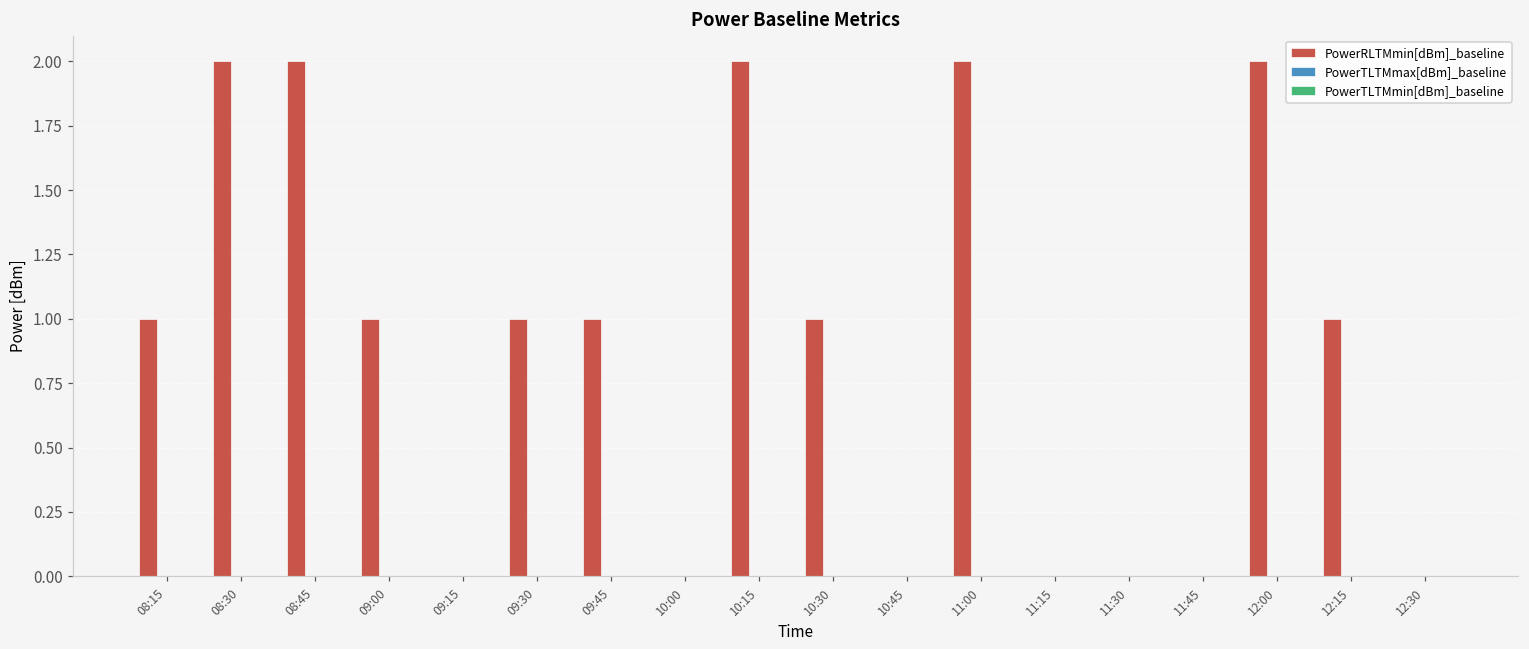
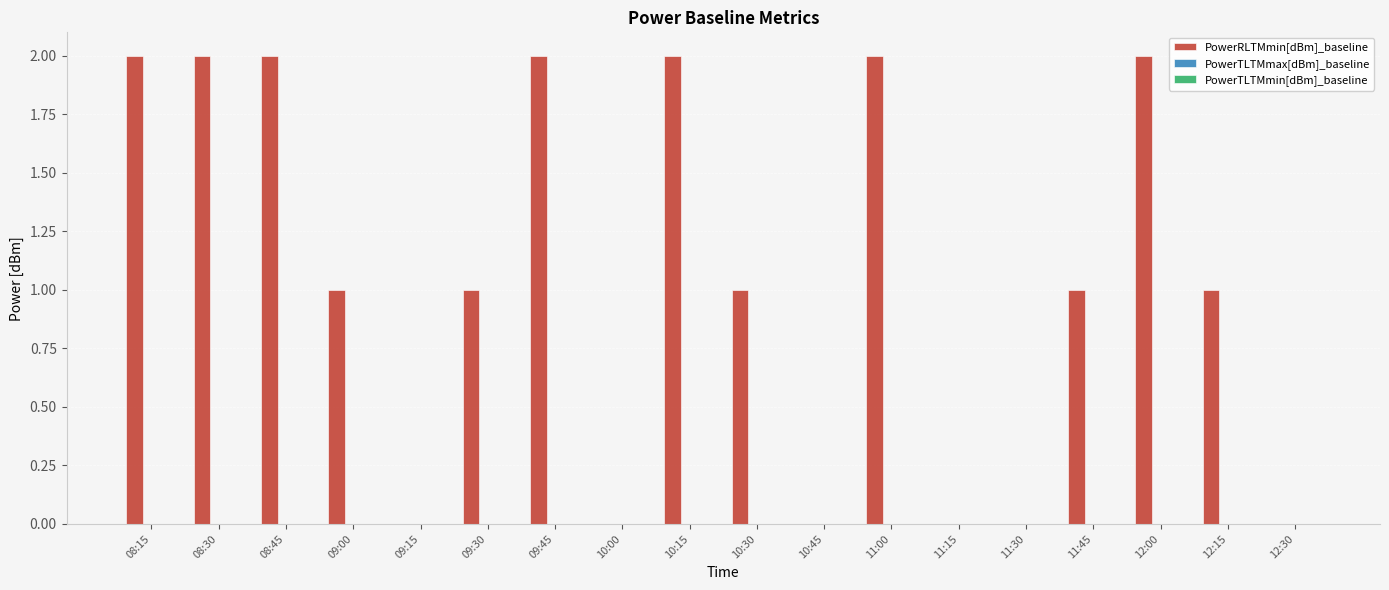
PowerRLTMmin[dBm]_baseline, 08:15: 1 -> 2
PowerRLTMmin[dBm]_baseline, 09:45: 1 -> 2
PowerRLTMmin[dBm]_baseline, 11:45: 0 -> 1
